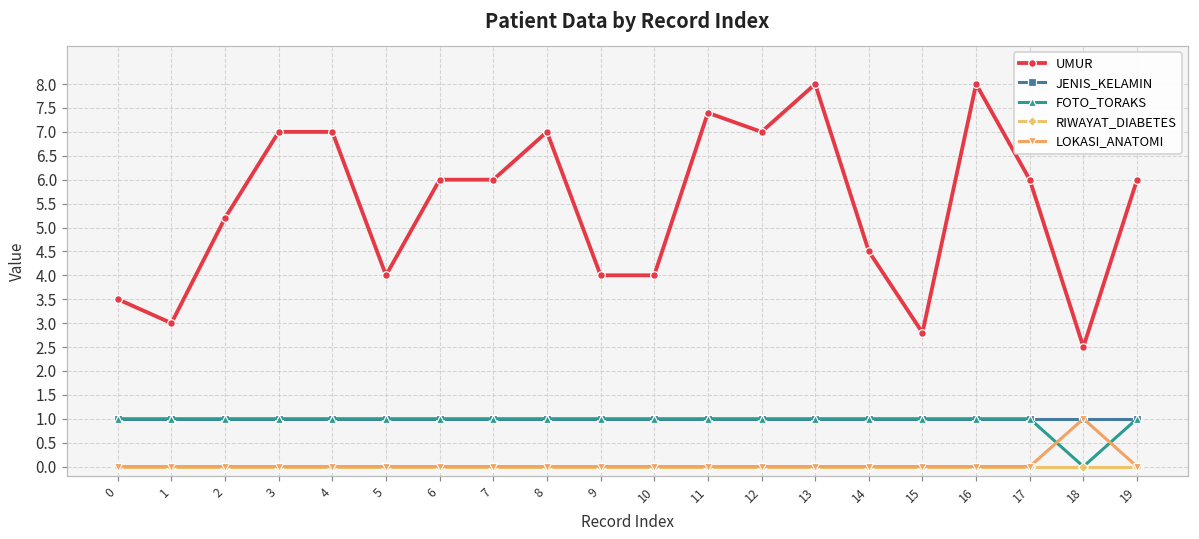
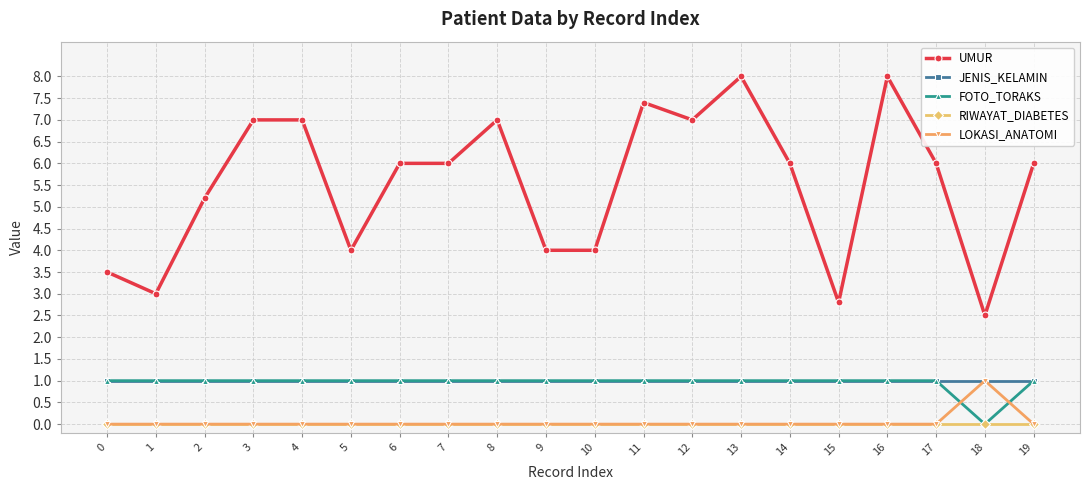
UMUR, 14: 4.5 -> 6.0
